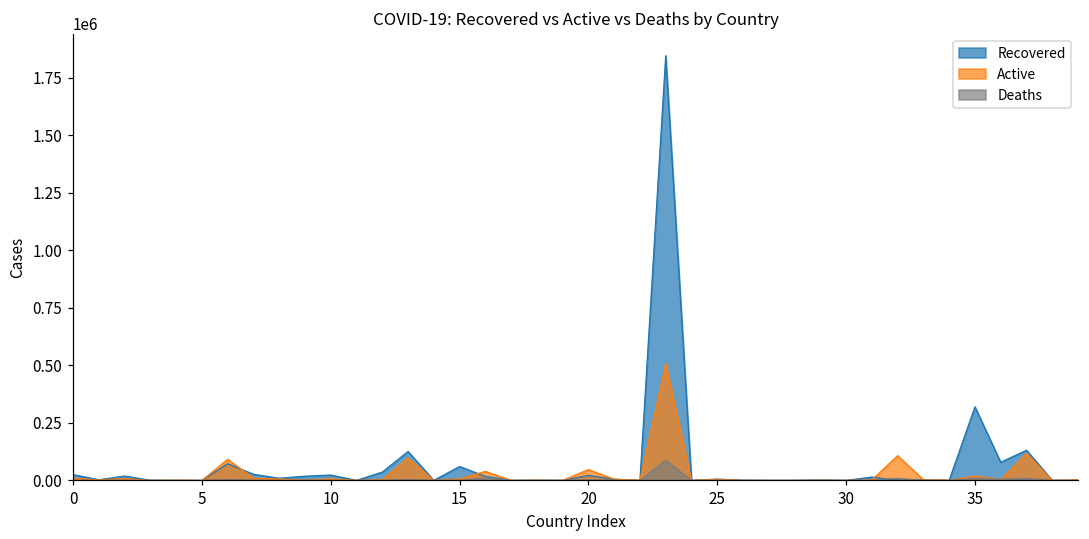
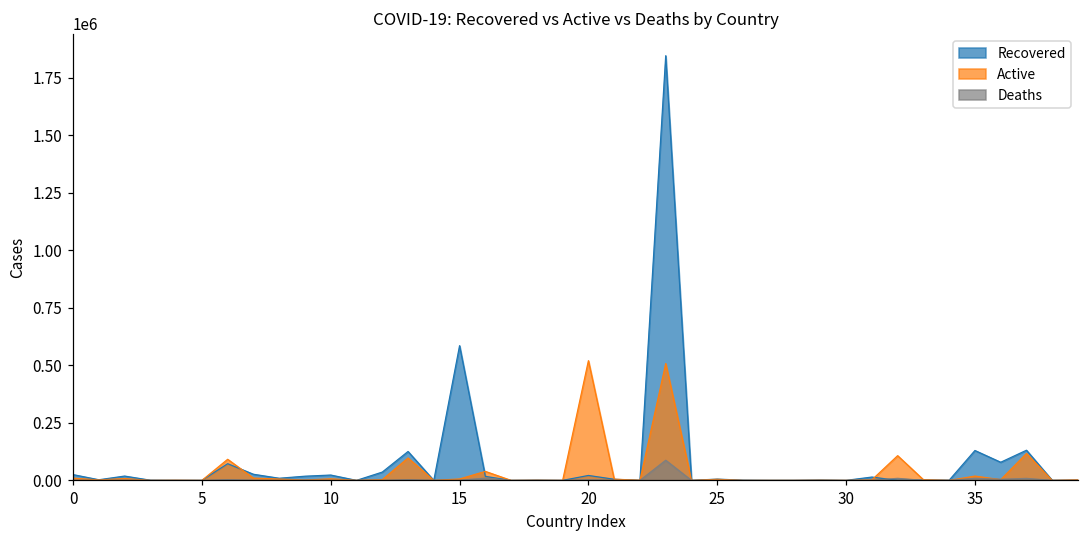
Recovered, 15: 60000 -> 590000
Active, 20: 50000 -> 520000
Recovered, 35: 320000 -> 130000
